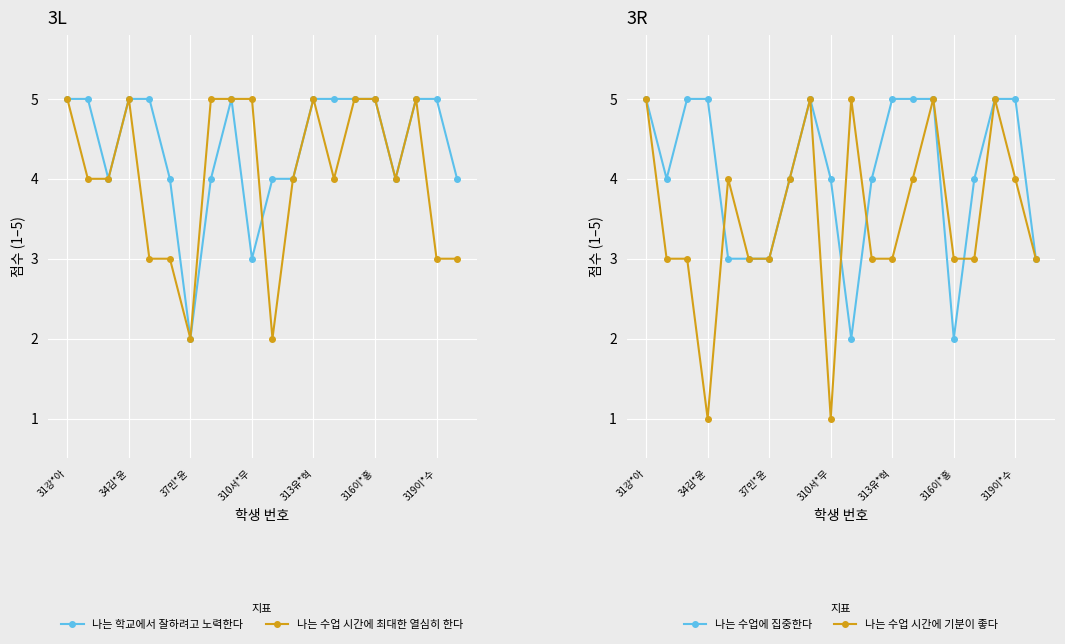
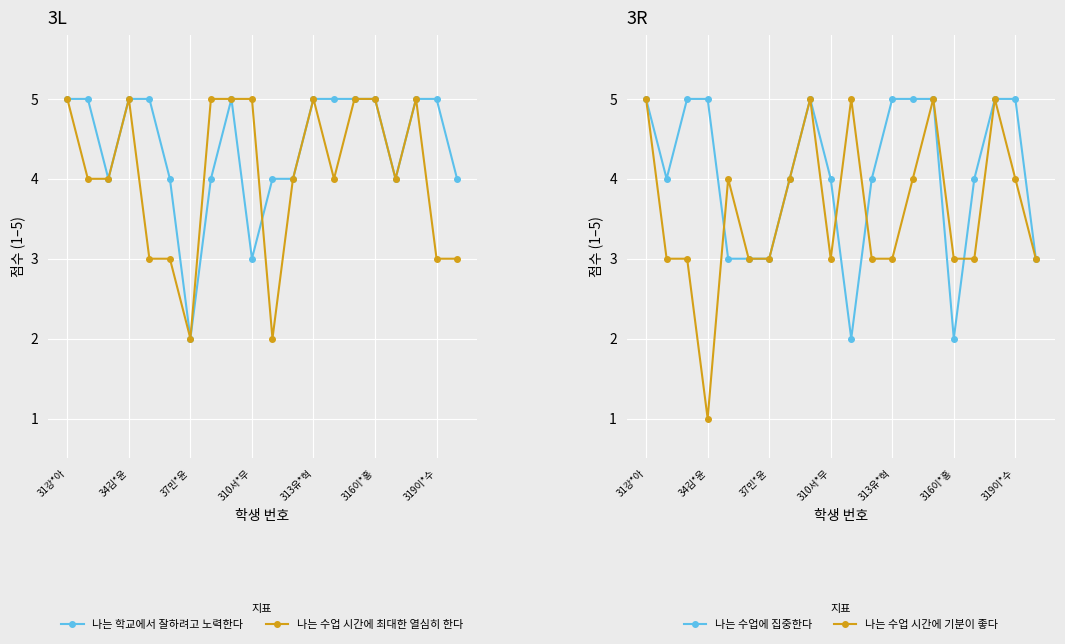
3R, 나는 수업 시간에 기분이 좋다, 310서*무: 1 -> 3
